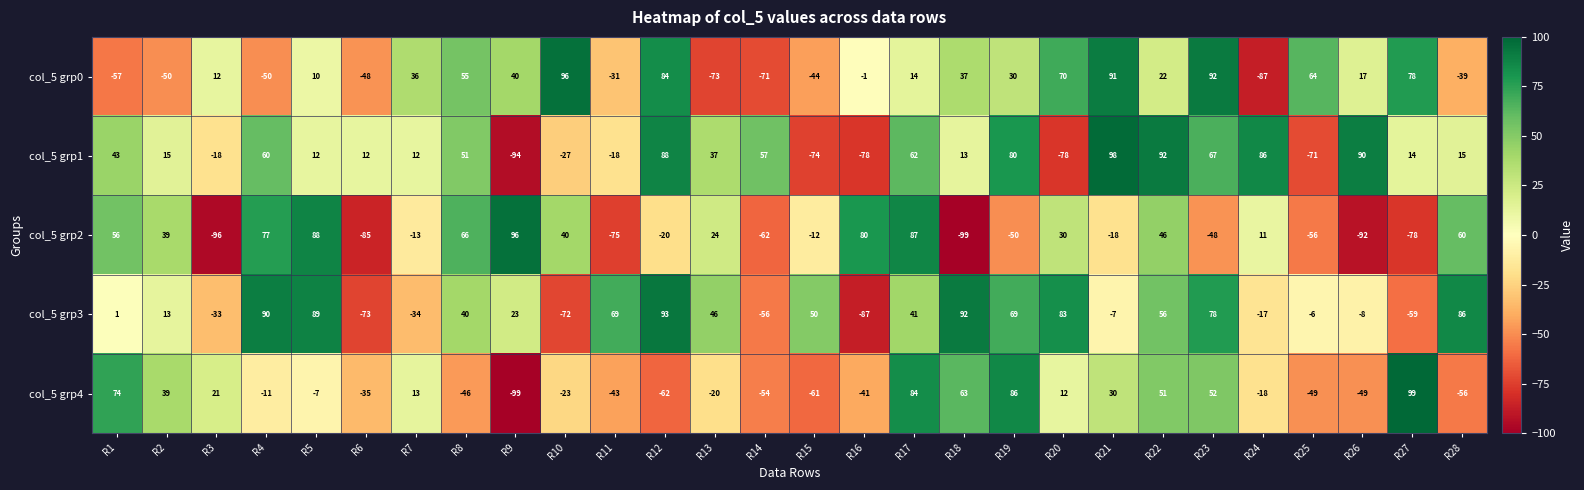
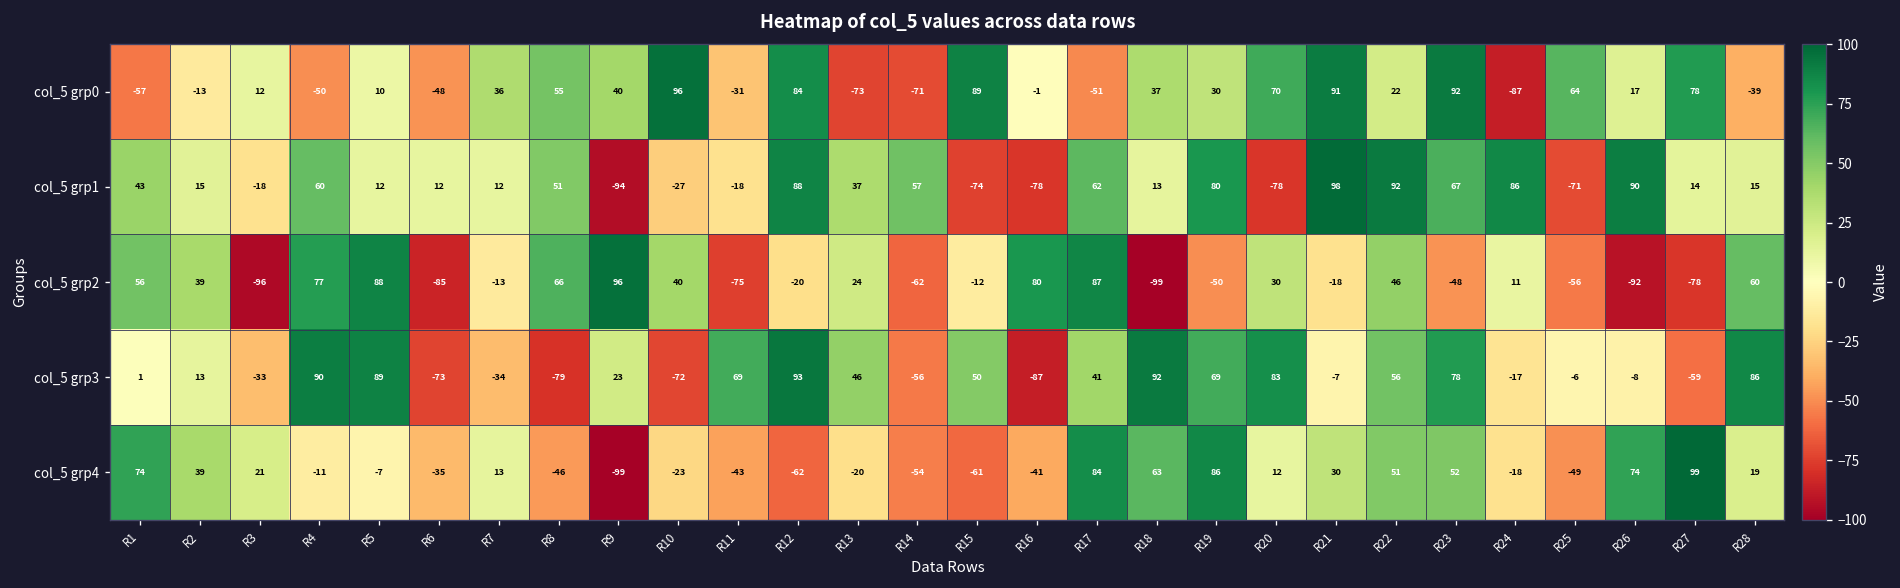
col_5 grp0, R2: -50 -> -13
col_5 grp0, R15: -44 -> 89
col_5 grp0, R17: 14 -> -51
col_5 grp3, R8: 40 -> -79
col_5 grp4, R26: -49 -> 74
col_5 grp4, R28: -56 -> 19
